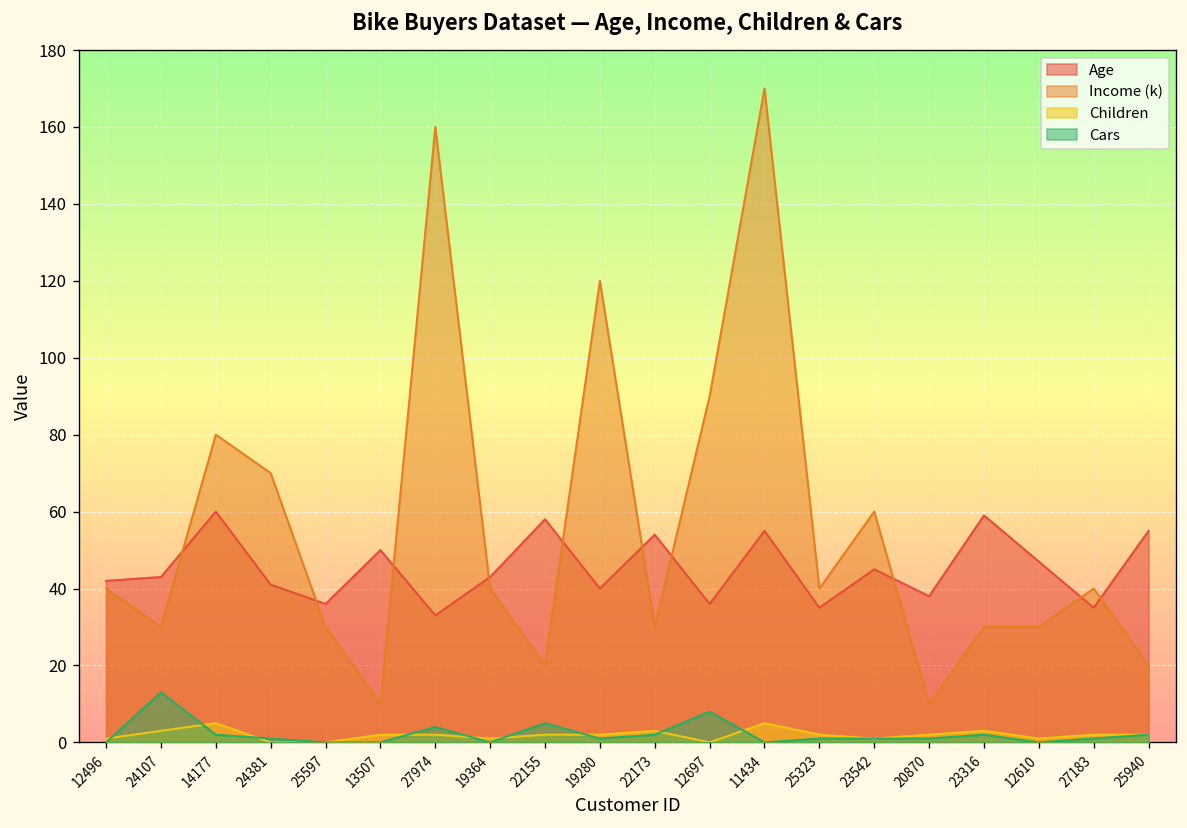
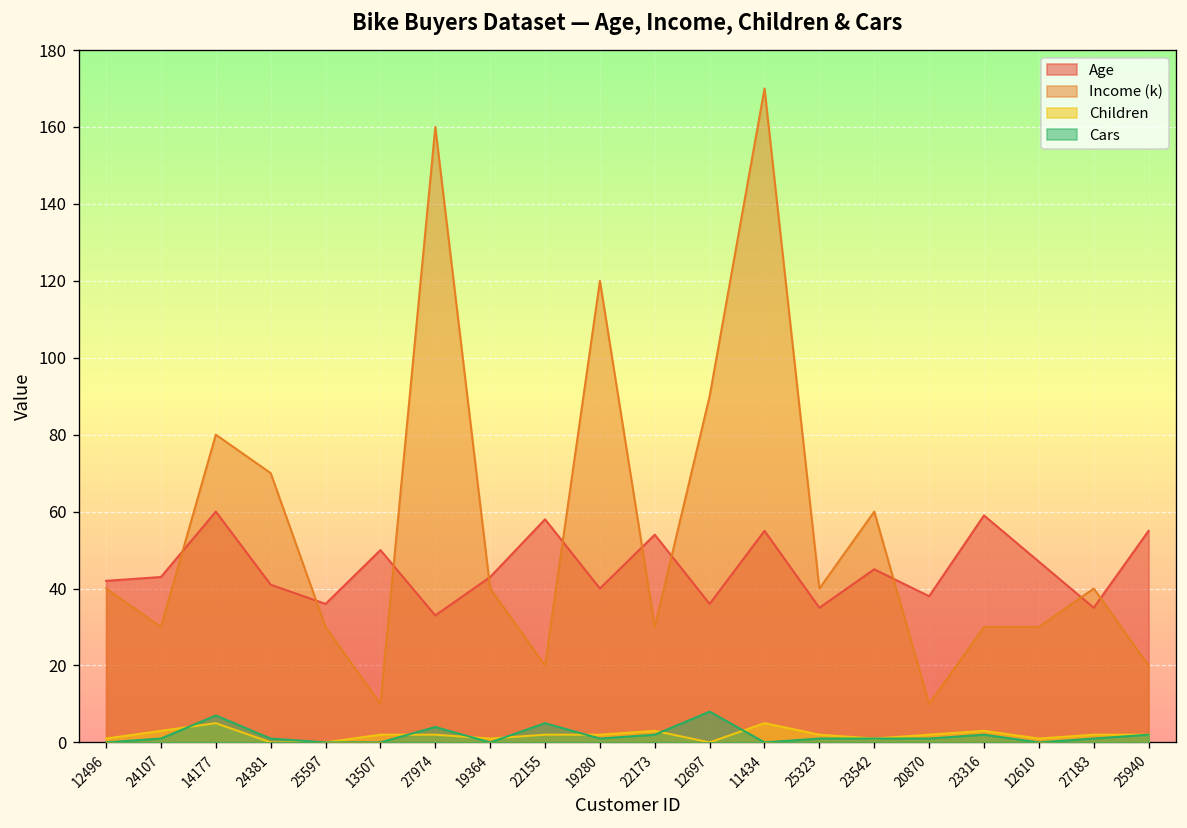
Cars, 24107: 13 -> 1
Cars, 14177: 2 -> 7
